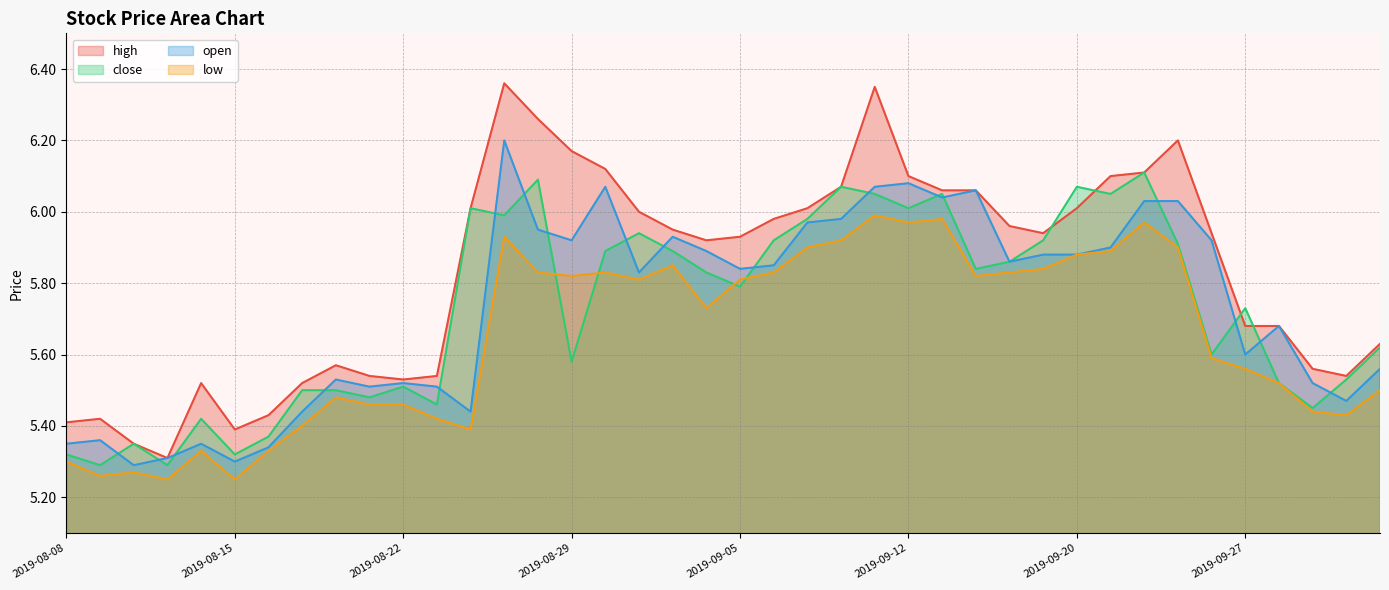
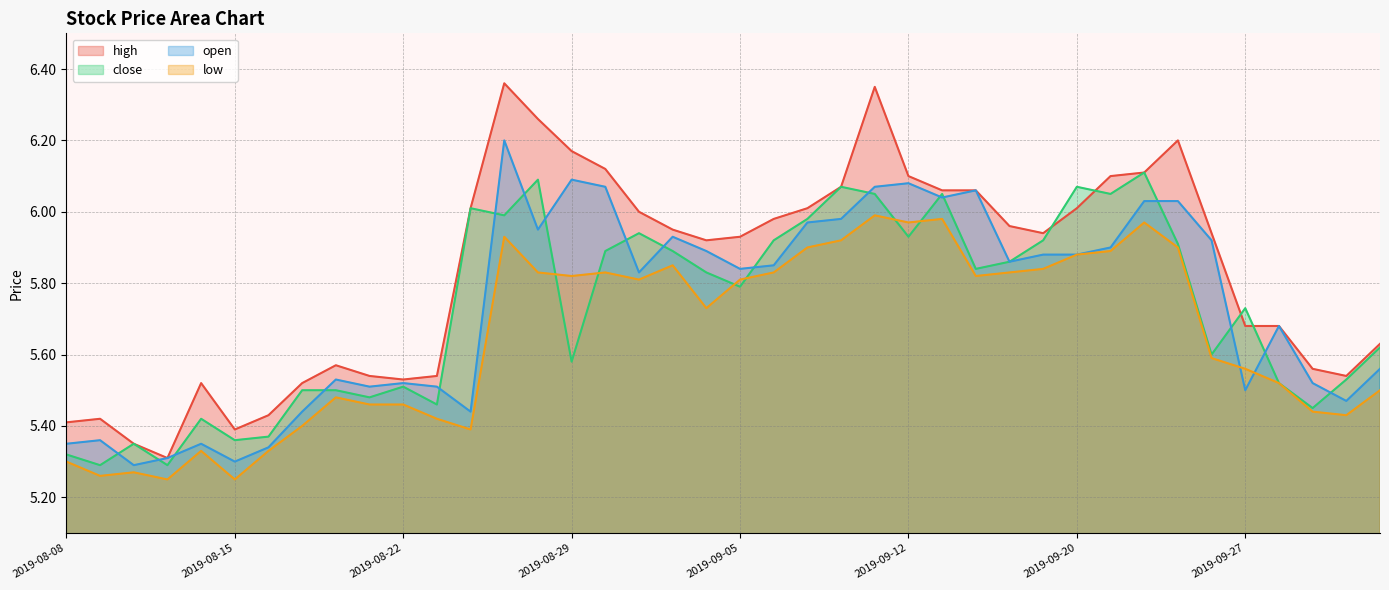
close, 2019-08-15: 5.32 -> 5.36
open, 2019-08-29: 5.92 -> 6.09
close, 2019-09-12: 6.01 -> 5.93
open, 2019-09-27: 5.6 -> 5.5
